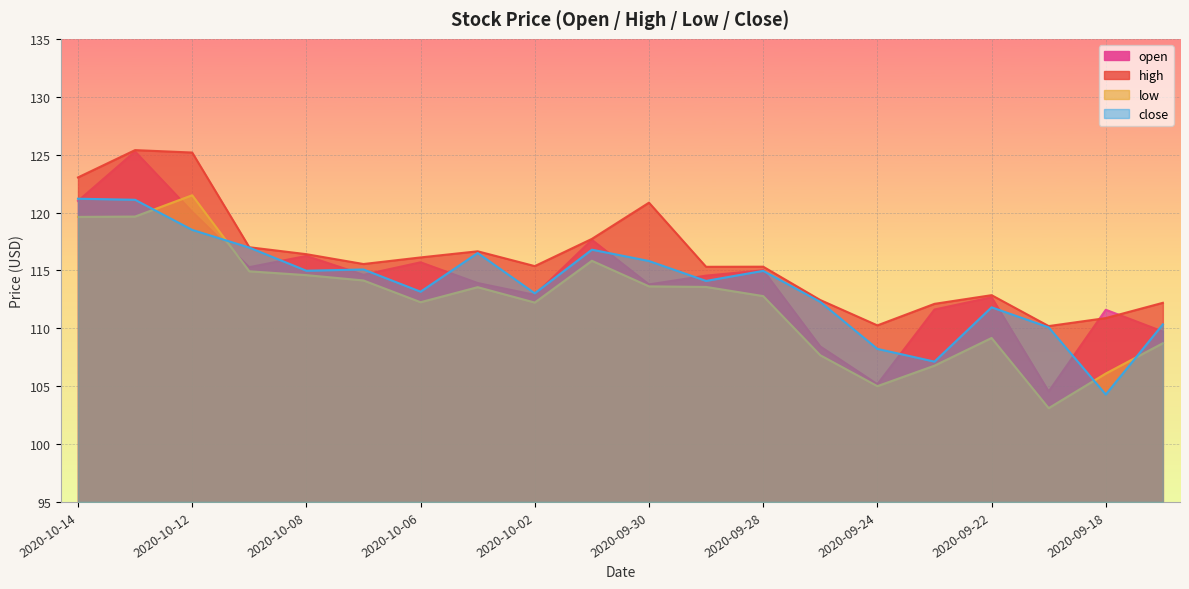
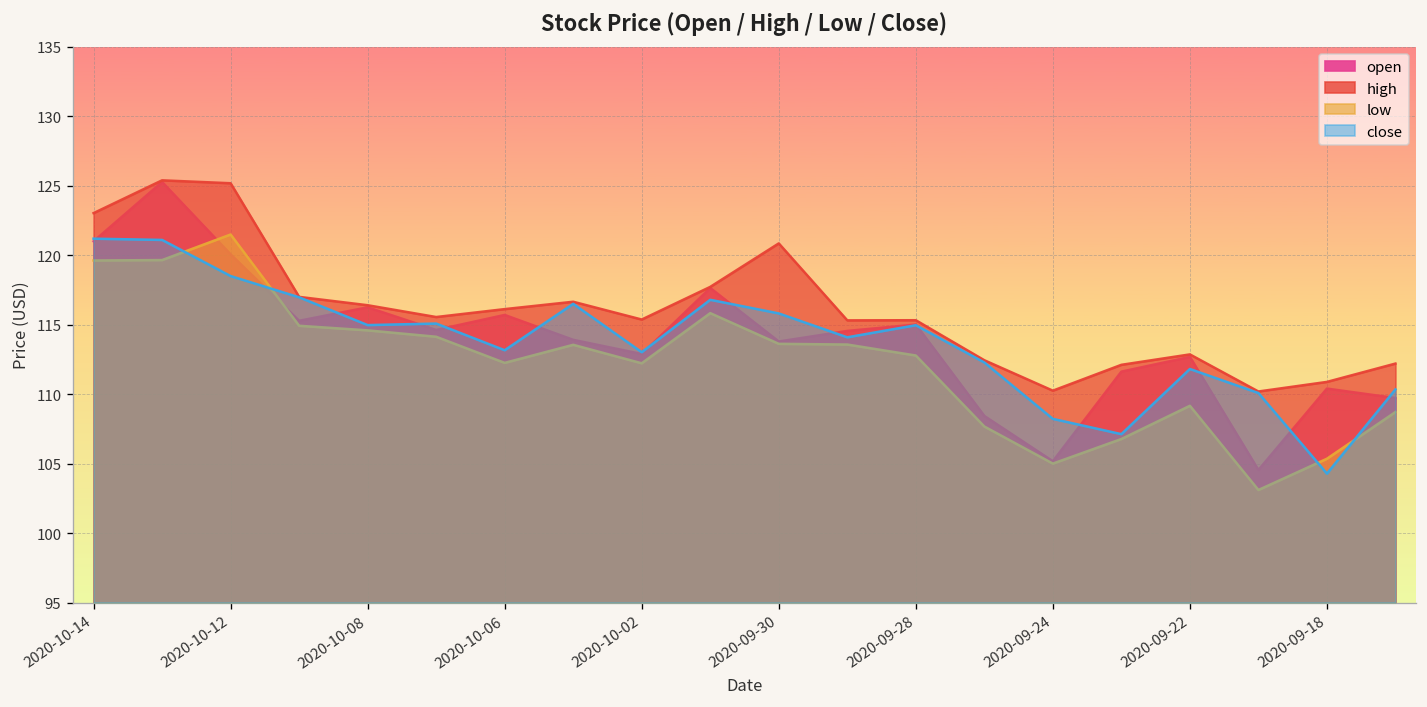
open, 2020-09-18: 111.6 -> 110.4
low, 2020-09-18: 106.1 -> 105.4
